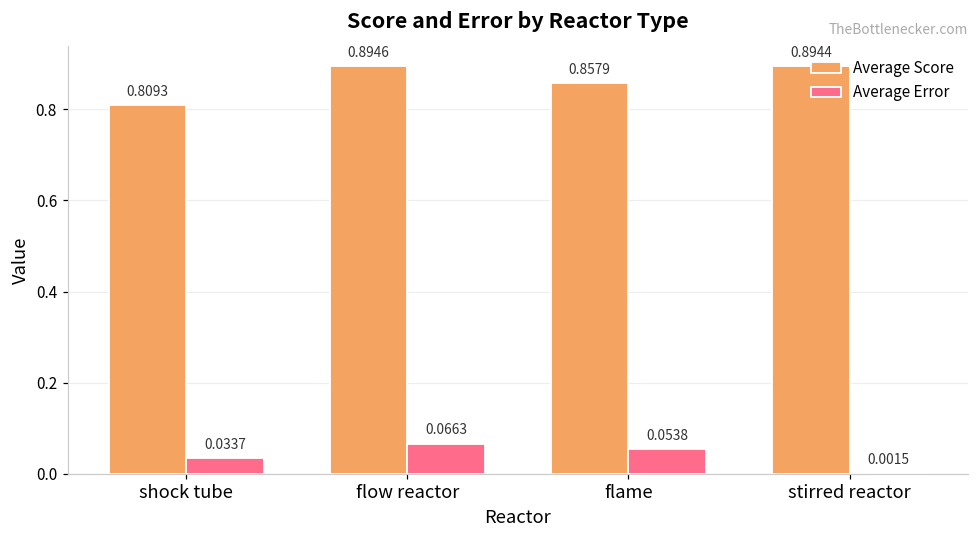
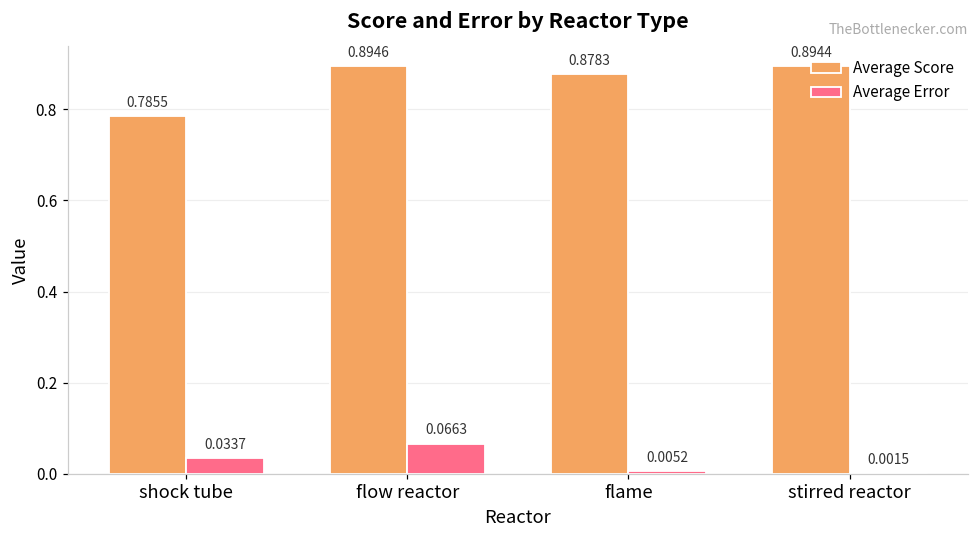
Average Score, shock tube: 0.8093 -> 0.7855
Average Score, flame: 0.8579 -> 0.8783
Average Error, flame: 0.0538 -> 0.0052
